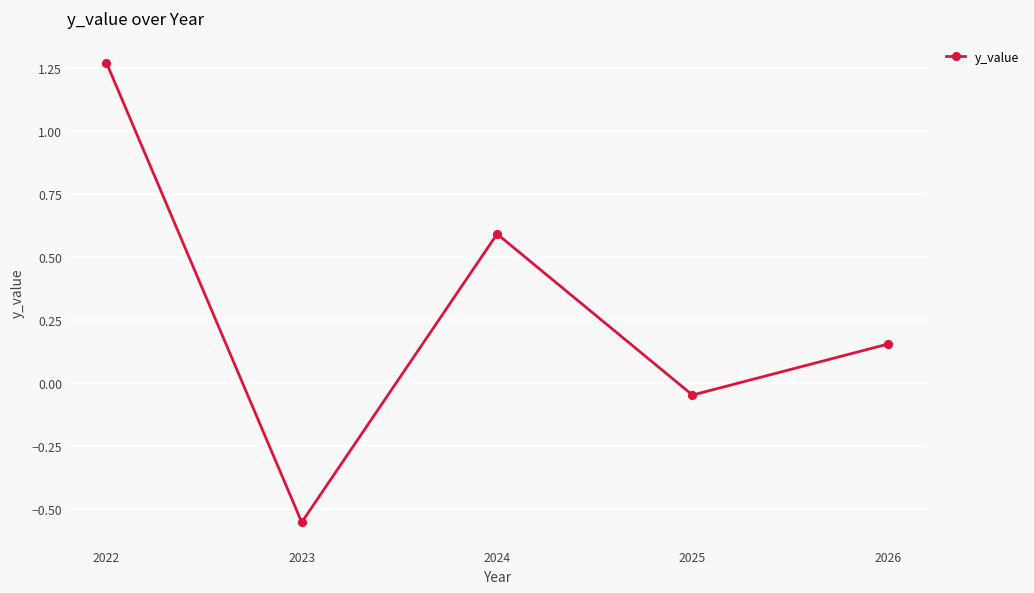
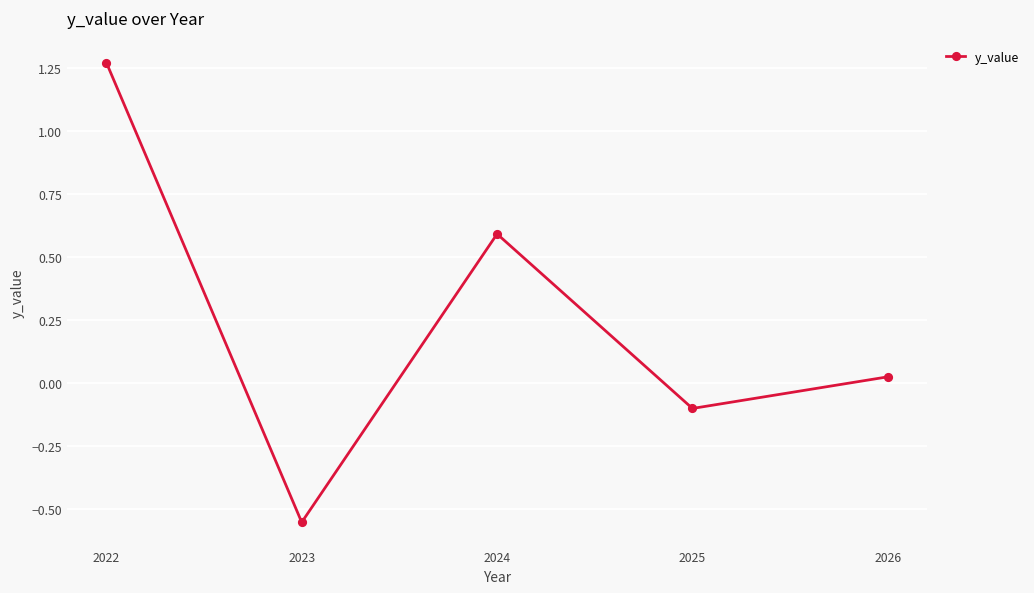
2025: -0.05 -> -0.10
2026: 0.16 -> 0.03
